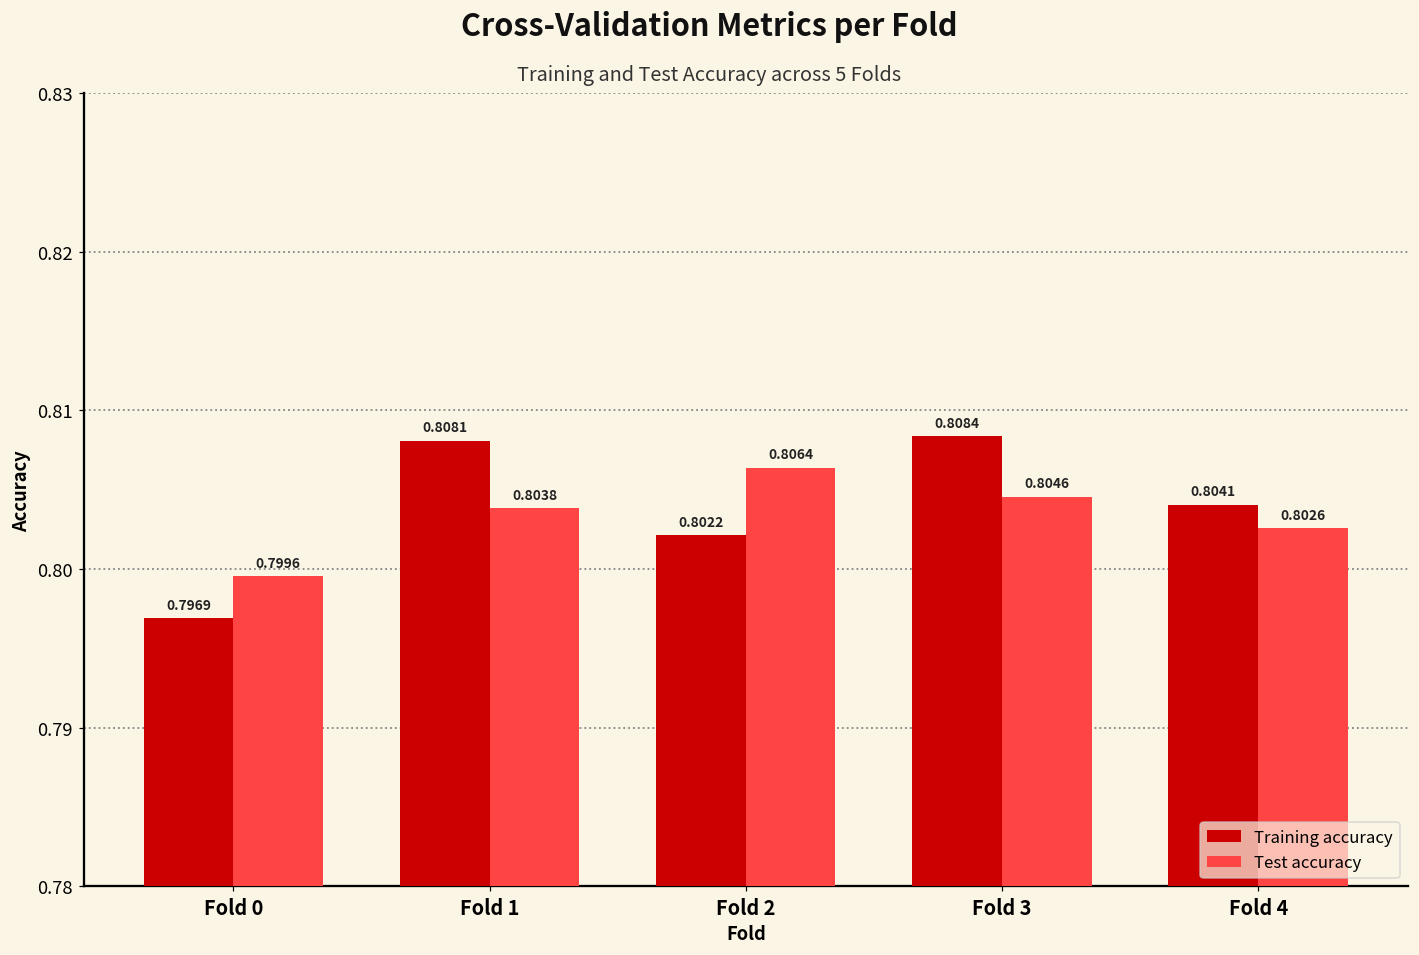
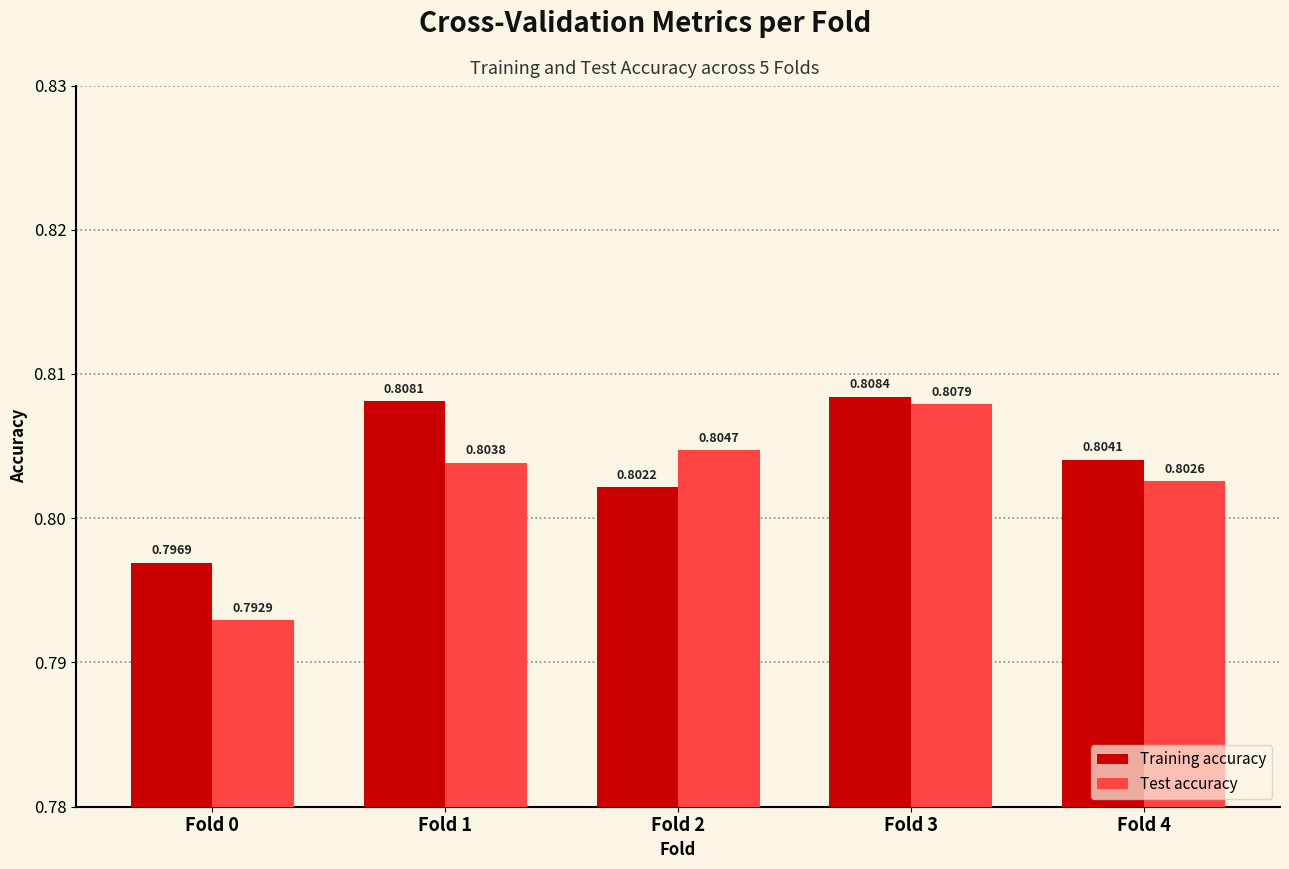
Test accuracy, Fold 0: 0.7996 -> 0.7929
Test accuracy, Fold 2: 0.8064 -> 0.8047
Test accuracy, Fold 3: 0.8046 -> 0.8079
